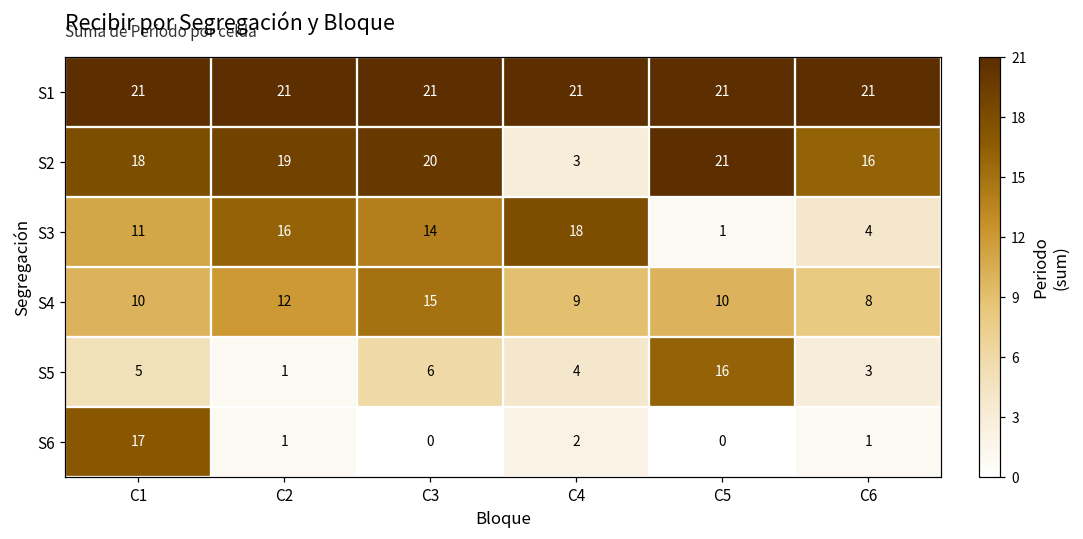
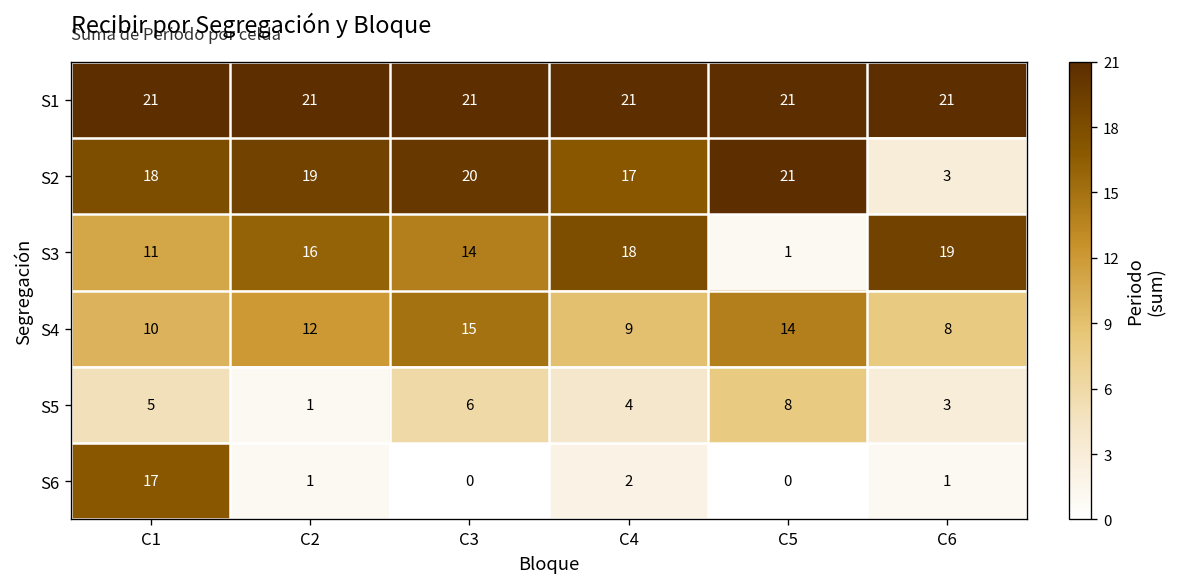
S2, C4: 3 -> 17
S2, C6: 16 -> 3
S3, C6: 4 -> 19
S4, C5: 10 -> 14
S5, C5: 16 -> 8
